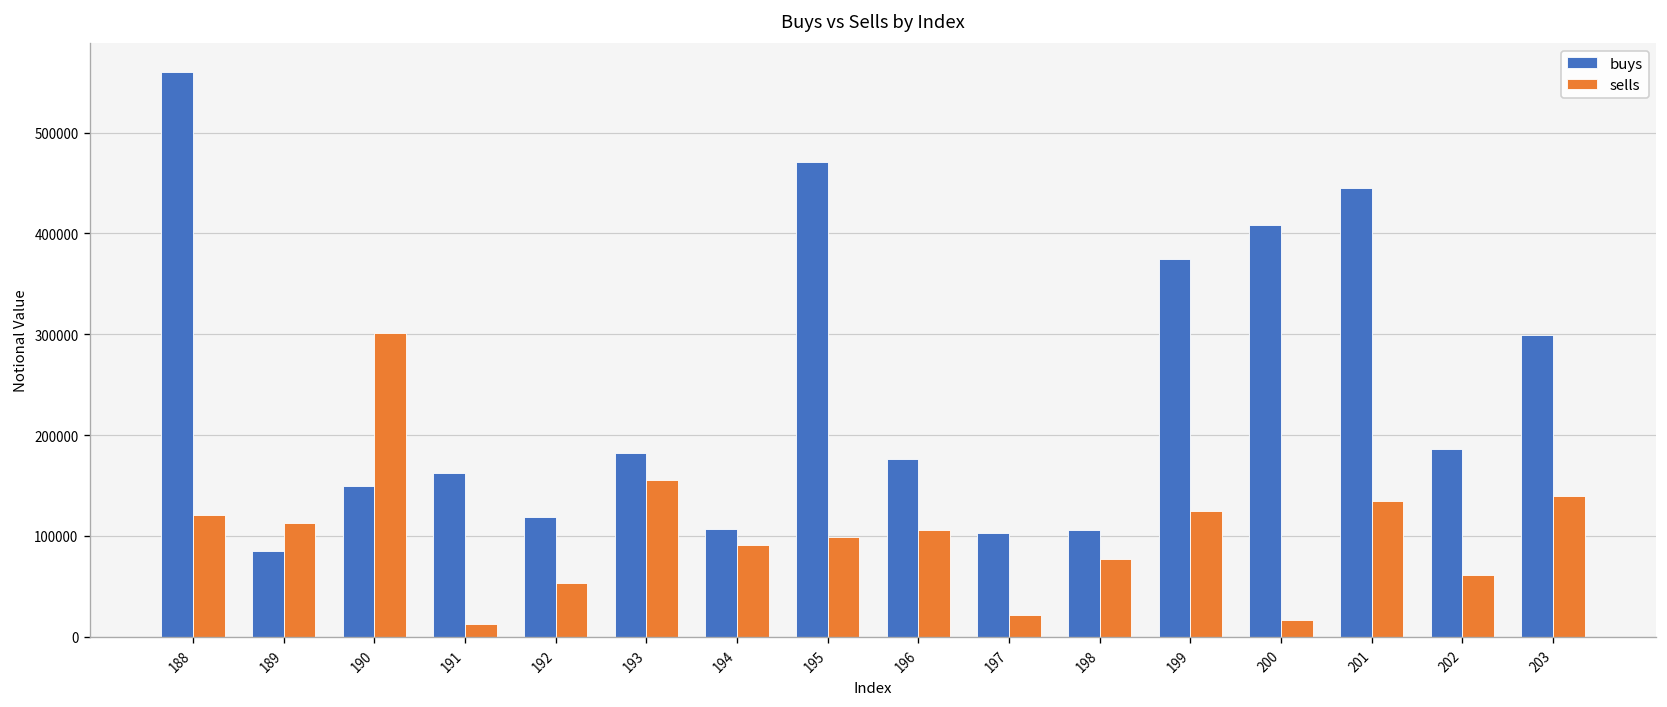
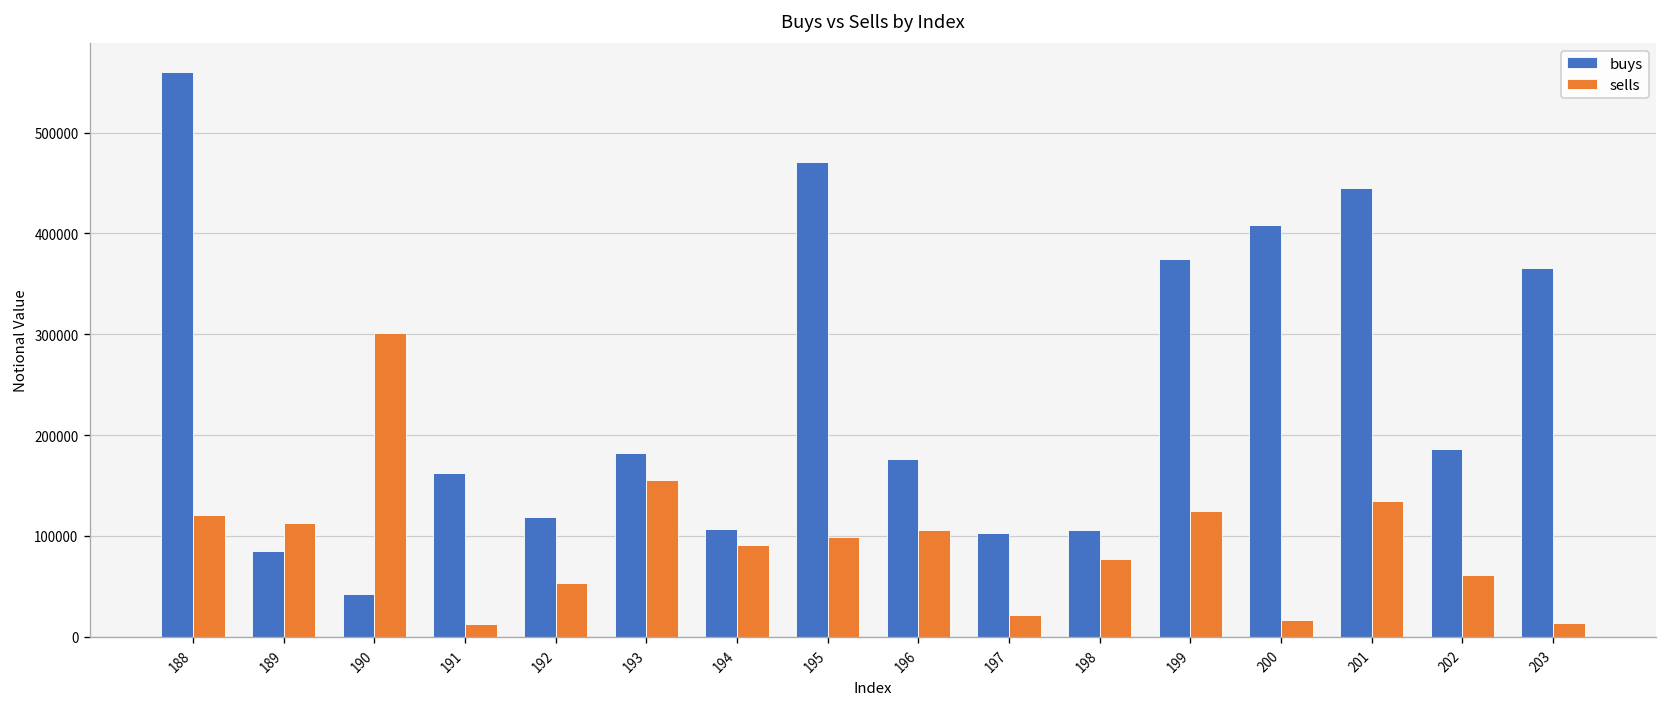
buys, 190: 150000 -> 40000
buys, 203: 300000 -> 370000
sells, 203: 140000 -> 10000
